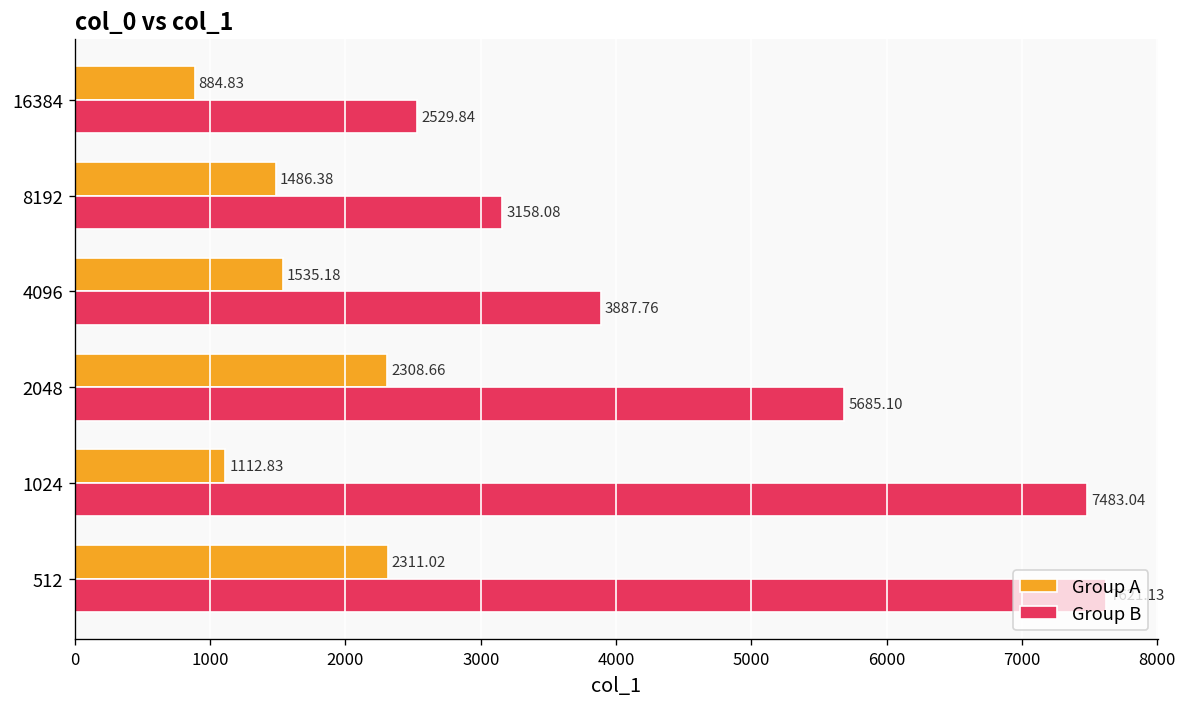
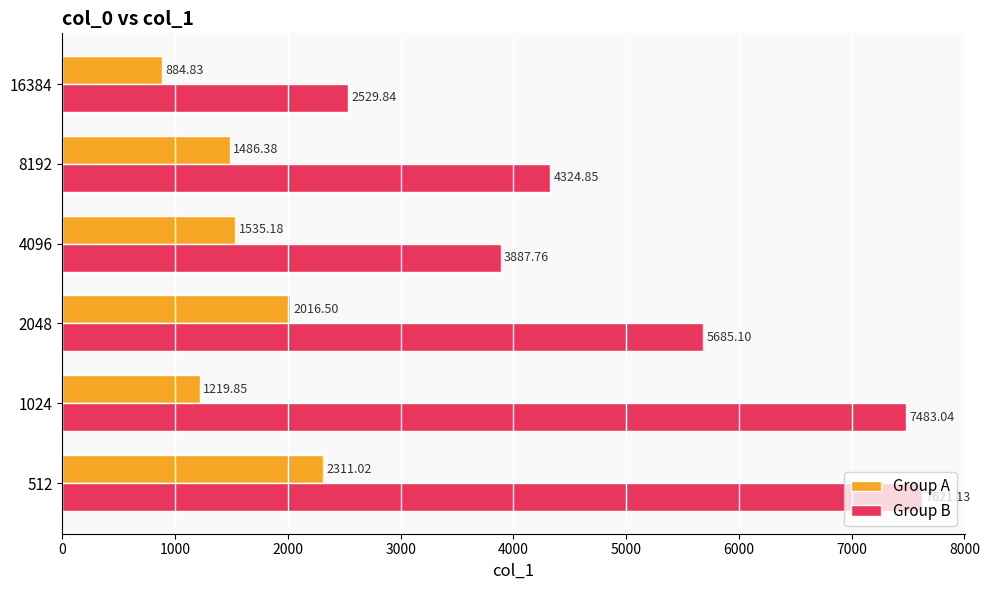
Group B, 8192: 3158.08 -> 4324.85
Group A, 2048: 2308.66 -> 2016.50
Group A, 1024: 1112.83 -> 1219.85
